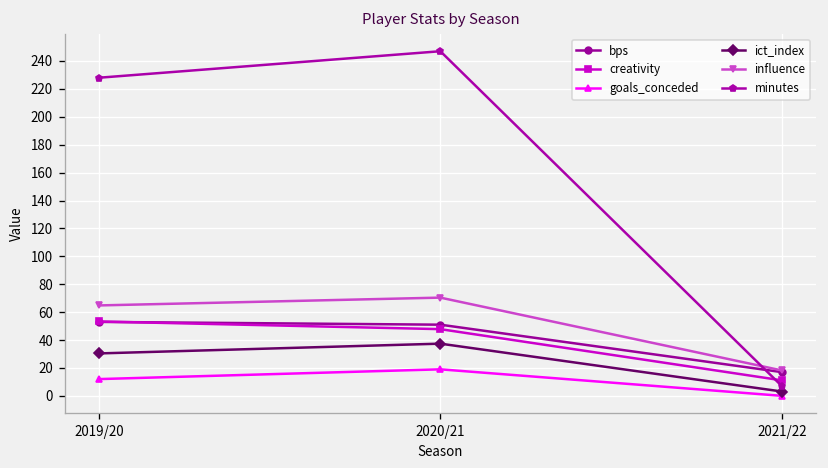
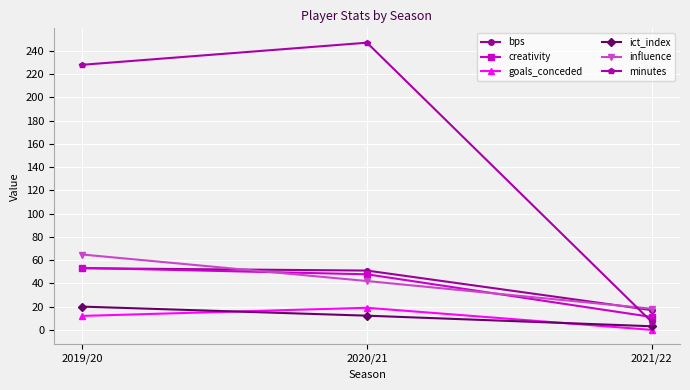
ict_index, 2019/20: 30 -> 20
ict_index, 2020/21: 37 -> 12
influence, 2020/21: 70 -> 42
